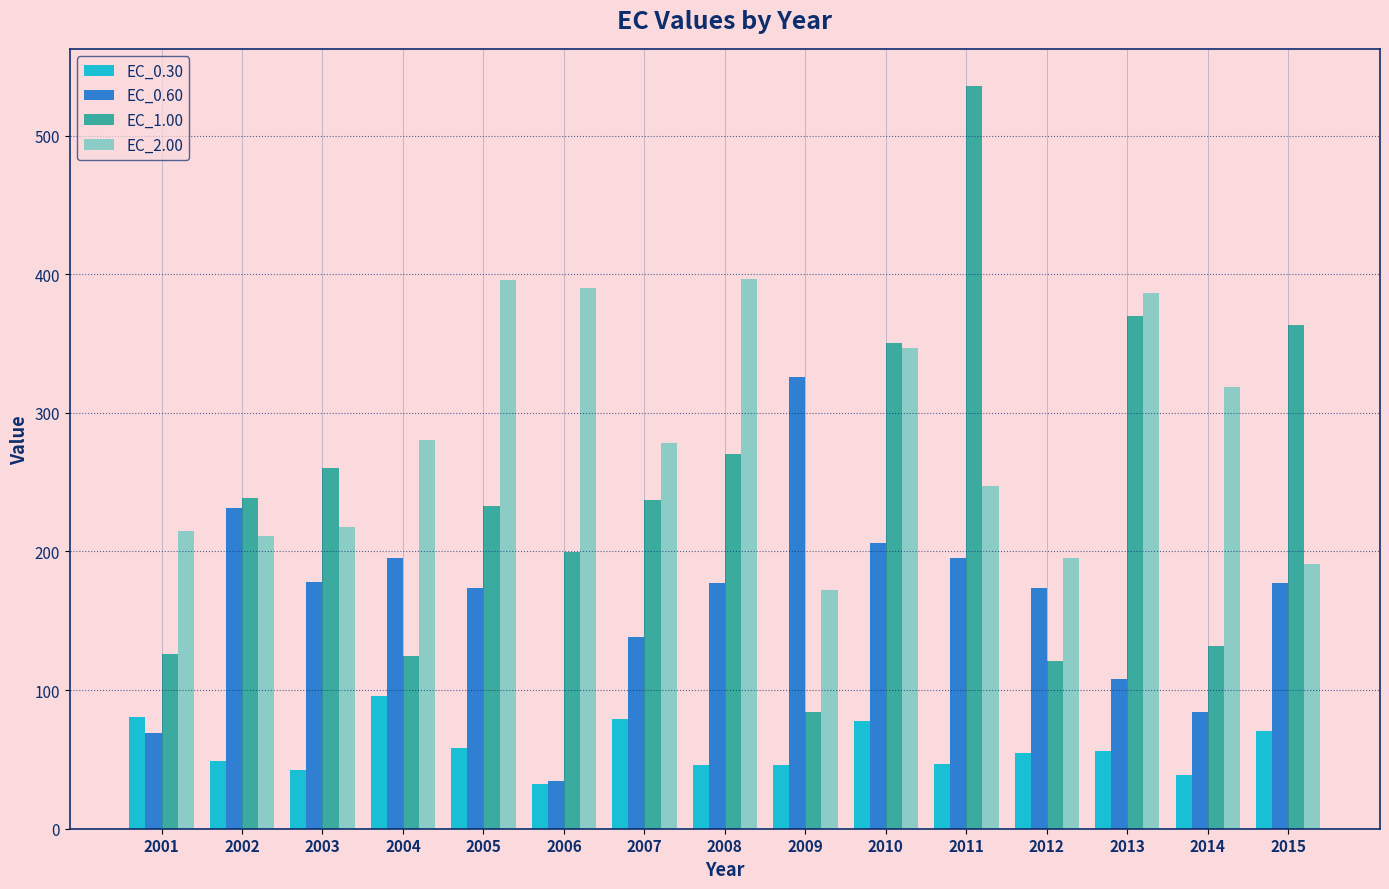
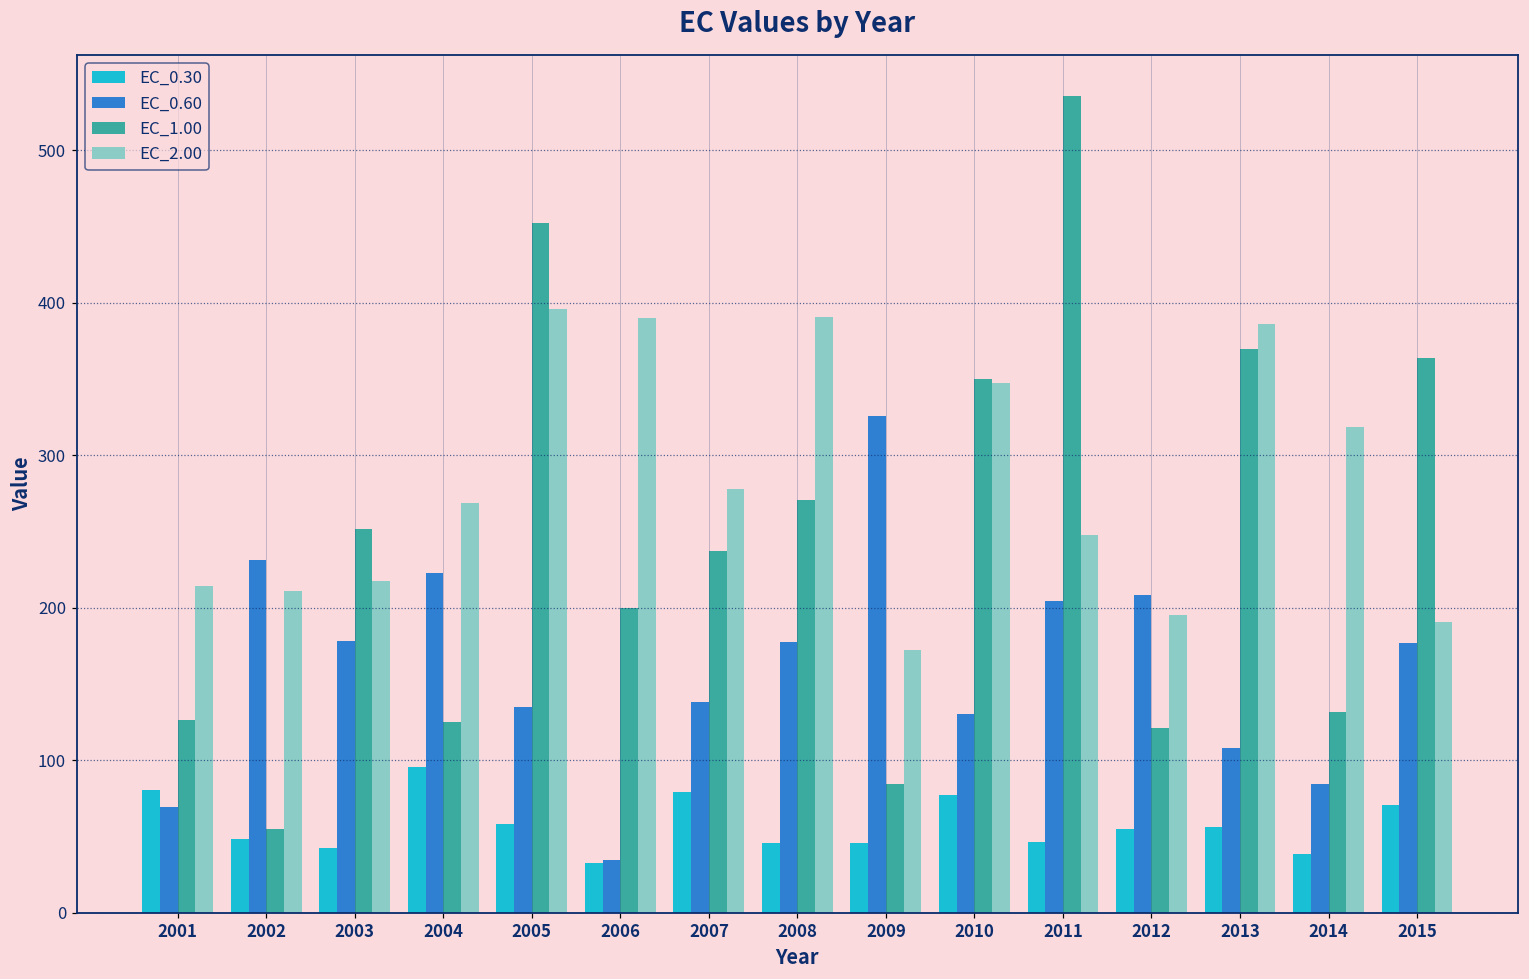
EC_1.00, 2002: 239 -> 55
EC_1.00, 2003: 260 -> 251
EC_0.60, 2004: 195 -> 223
EC_2.00, 2004: 280 -> 269
EC_0.60, 2005: 173 -> 135
EC_1.00, 2005: 233 -> 452
EC_2.00, 2008: 397 -> 390
EC_0.60, 2010: 206 -> 130
EC_0.60, 2011: 195 -> 204
EC_0.60, 2012: 174 -> 208
